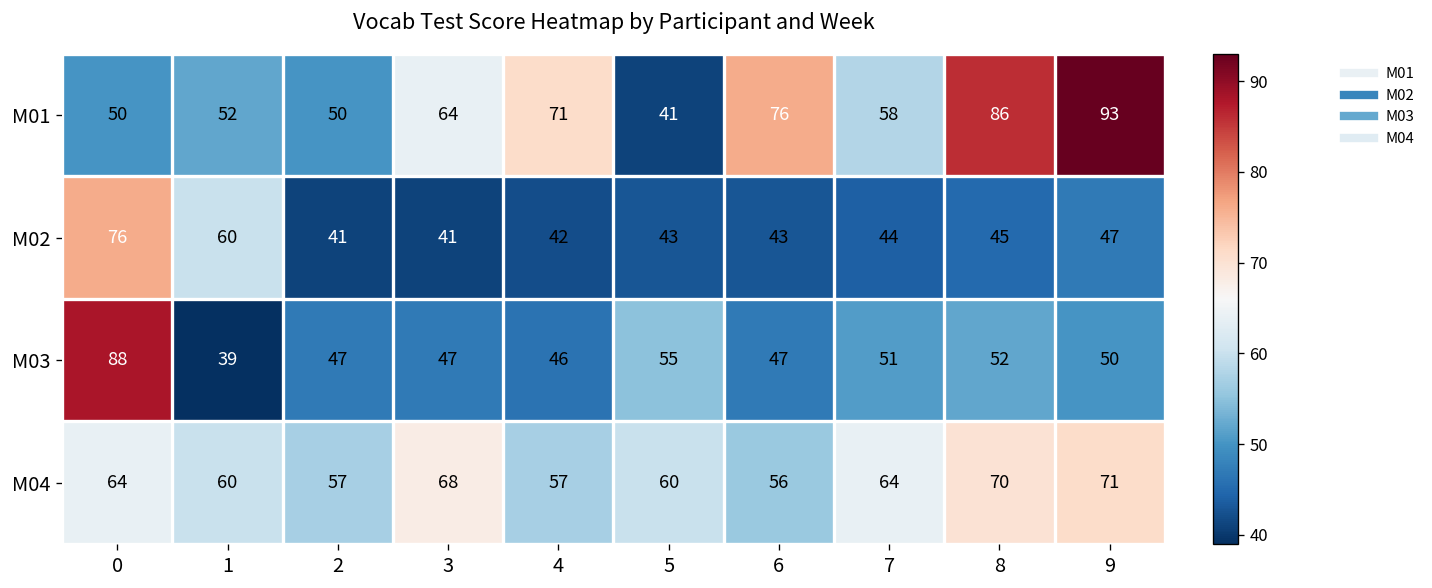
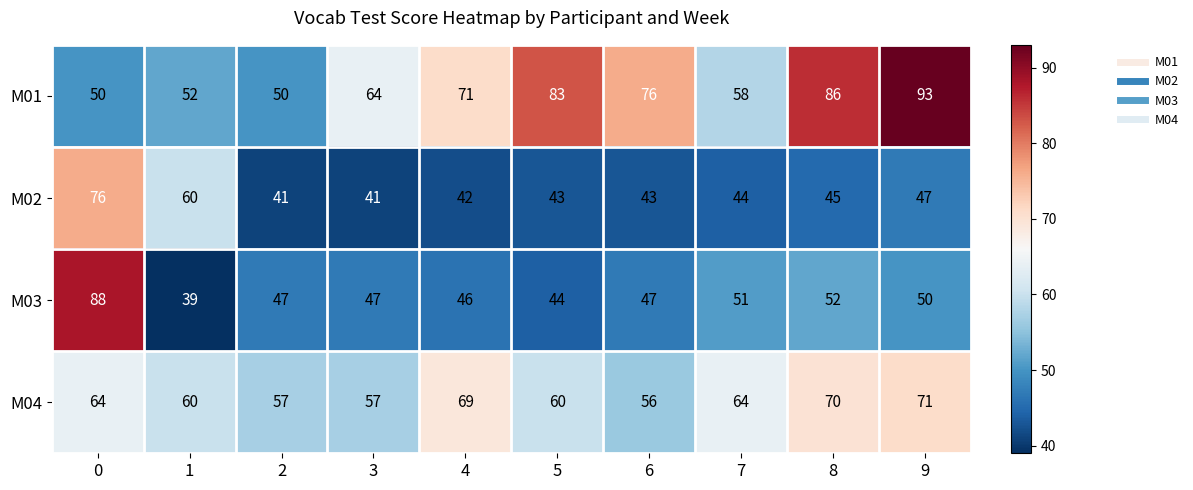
M01, 5: 41 -> 83
M03, 5: 55 -> 44
M04, 3: 68 -> 57
M04, 4: 57 -> 69
